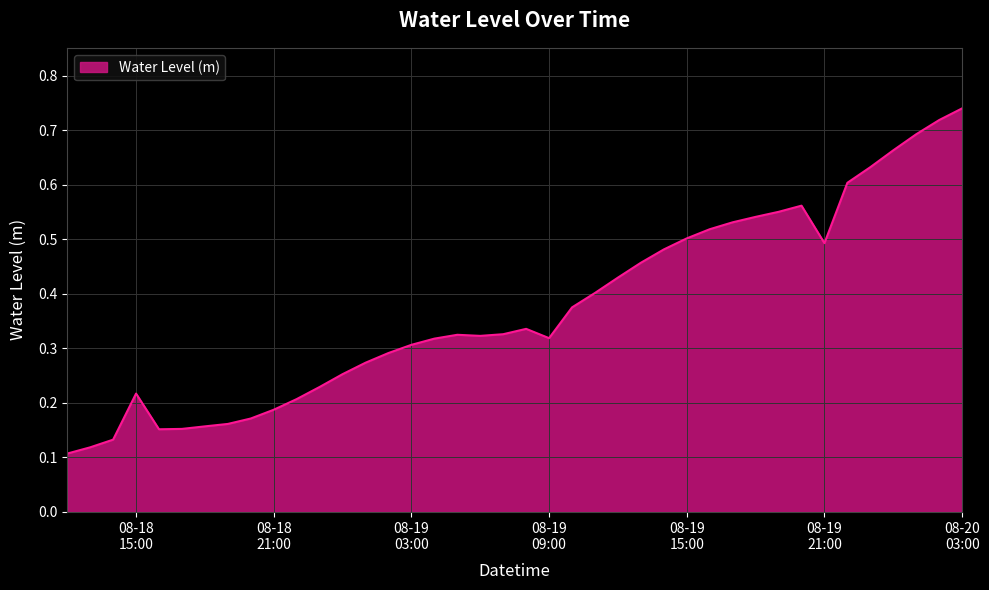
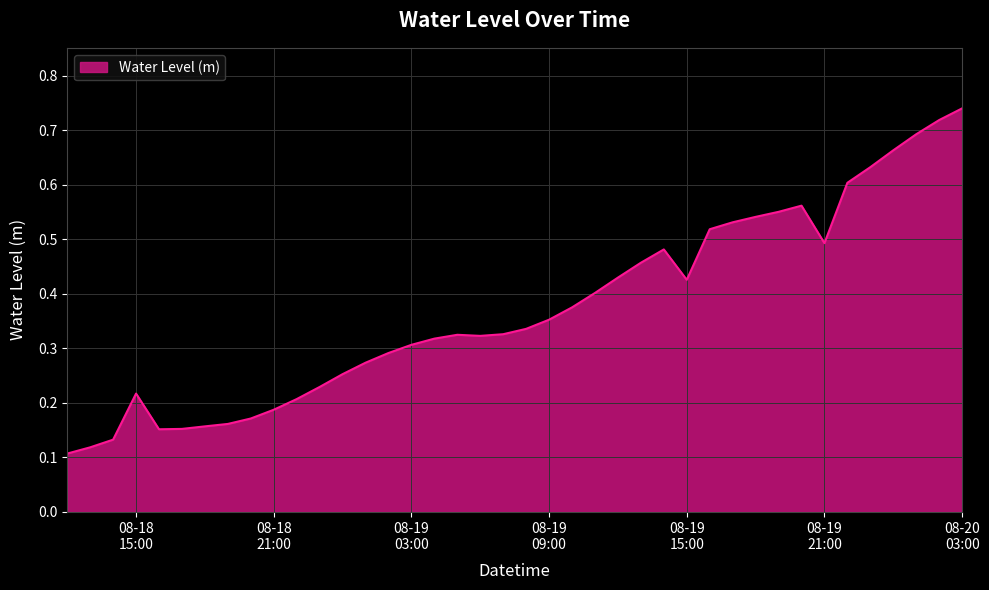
08-19 09:00: 0.32 -> 0.35
08-19 15:00: 0.50 -> 0.43
